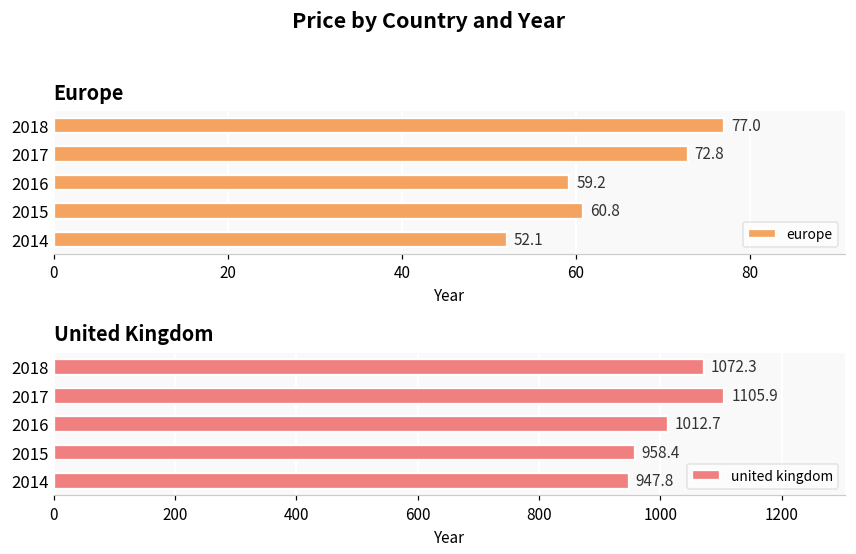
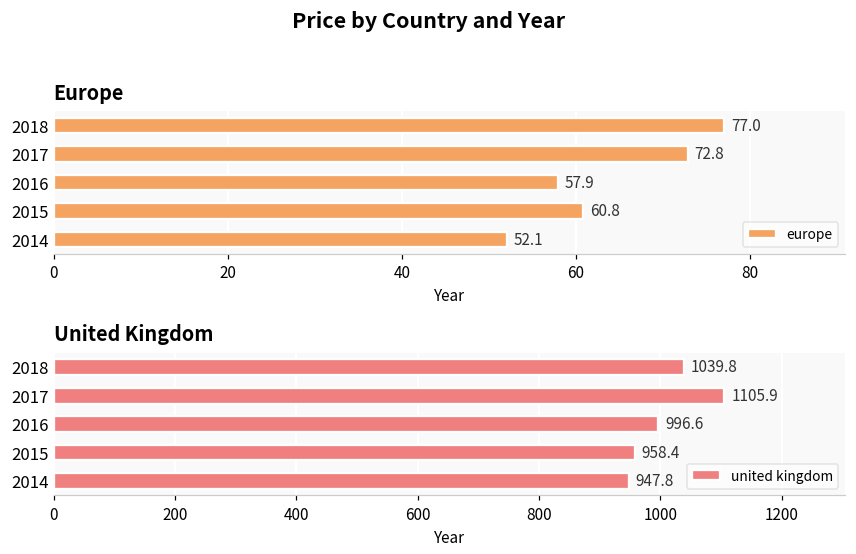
Europe, 2016: 59.2 -> 57.9
United Kingdom, 2018: 1072.3 -> 1039.8
United Kingdom, 2016: 1012.7 -> 996.6
